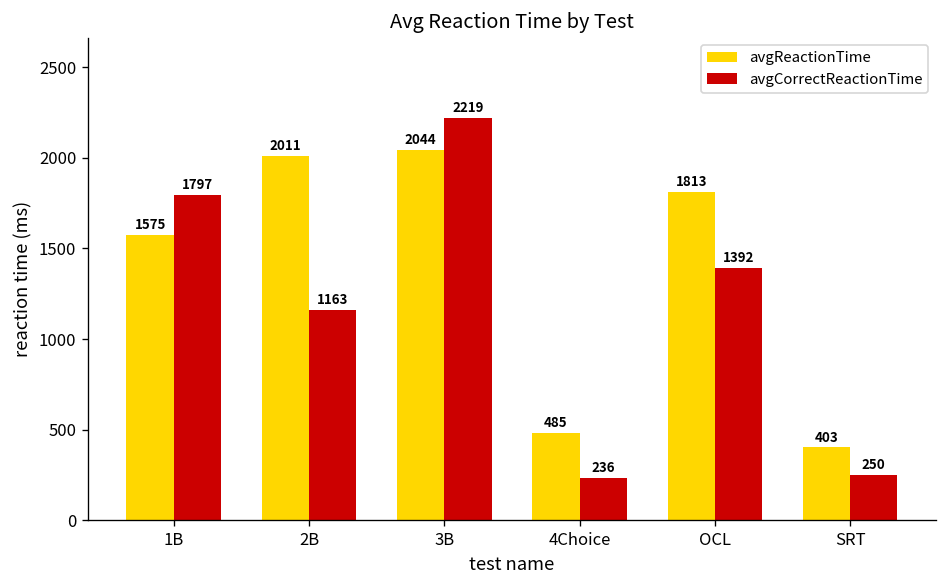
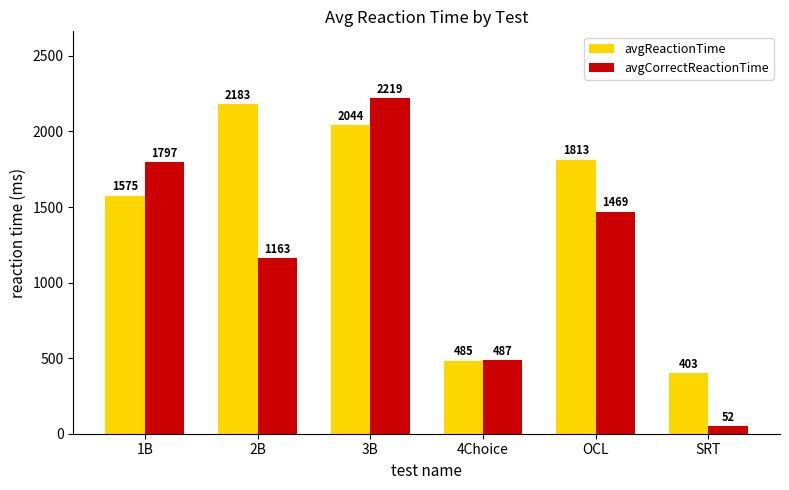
avgReactionTime, 2B: 2011 -> 2183
avgCorrectReactionTime, 4Choice: 236 -> 487
avgCorrectReactionTime, OCL: 1392 -> 1469
avgCorrectReactionTime, SRT: 250 -> 52
